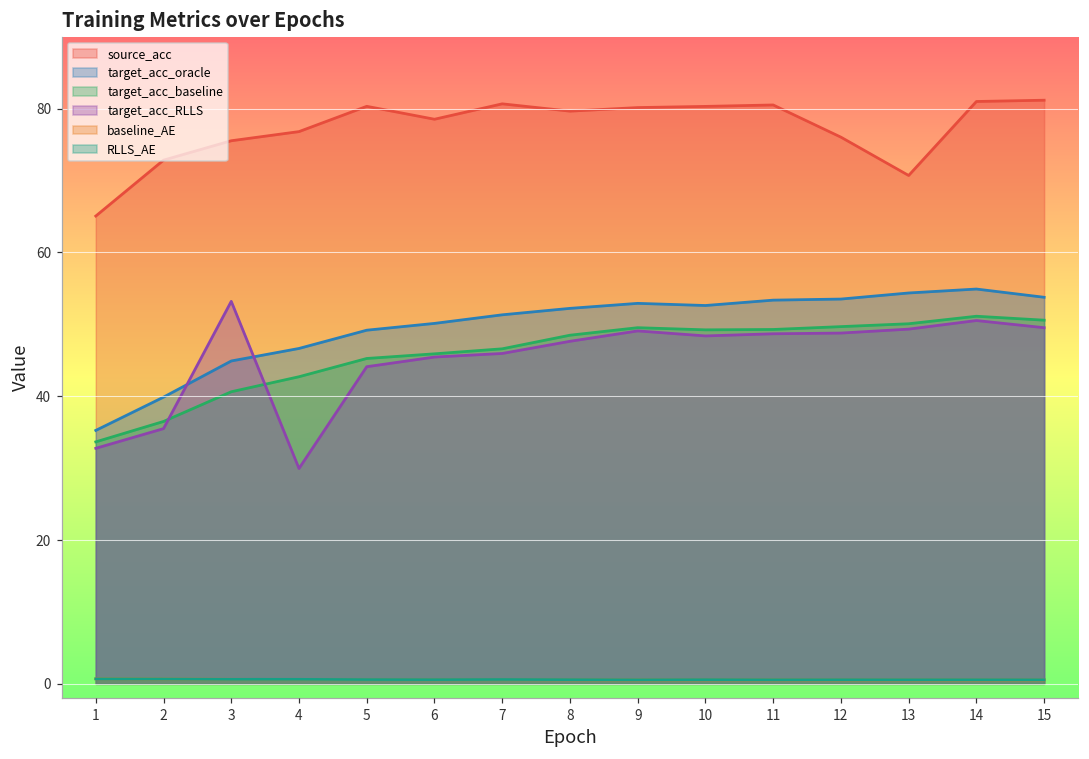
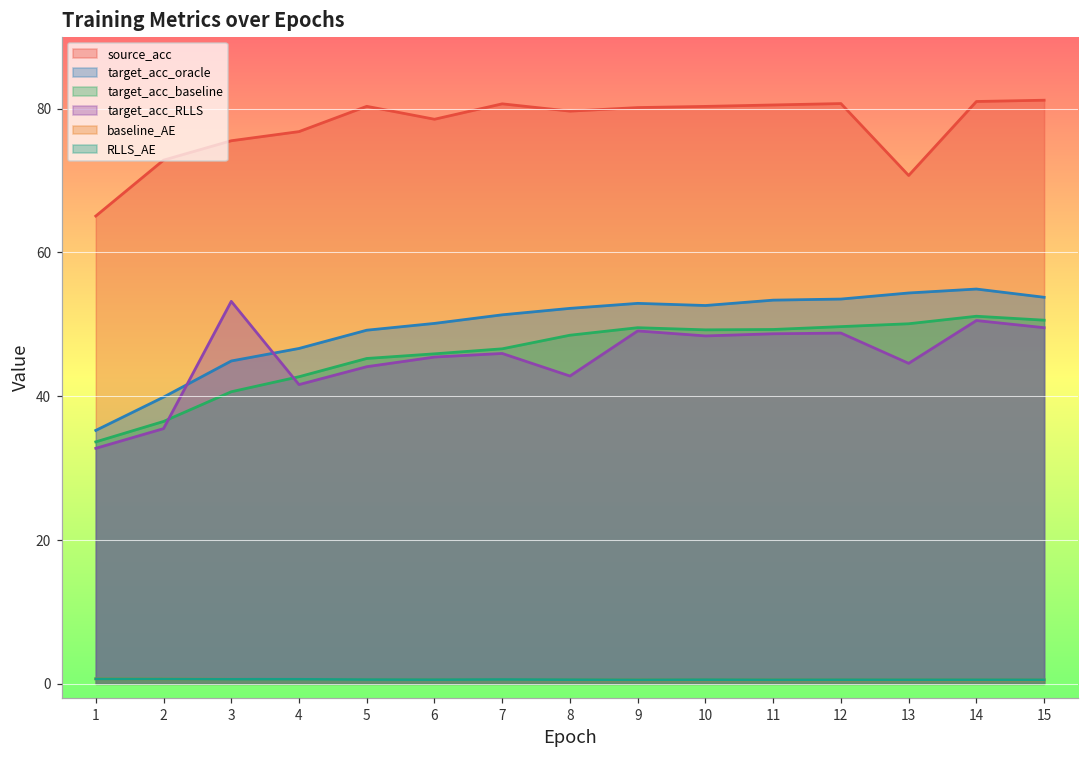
target_acc_RLLS, 4: 30 -> 42
target_acc_RLLS, 8: 48 -> 43
source_acc, 12: 76 -> 81
target_acc_RLLS, 13: 49 -> 45
